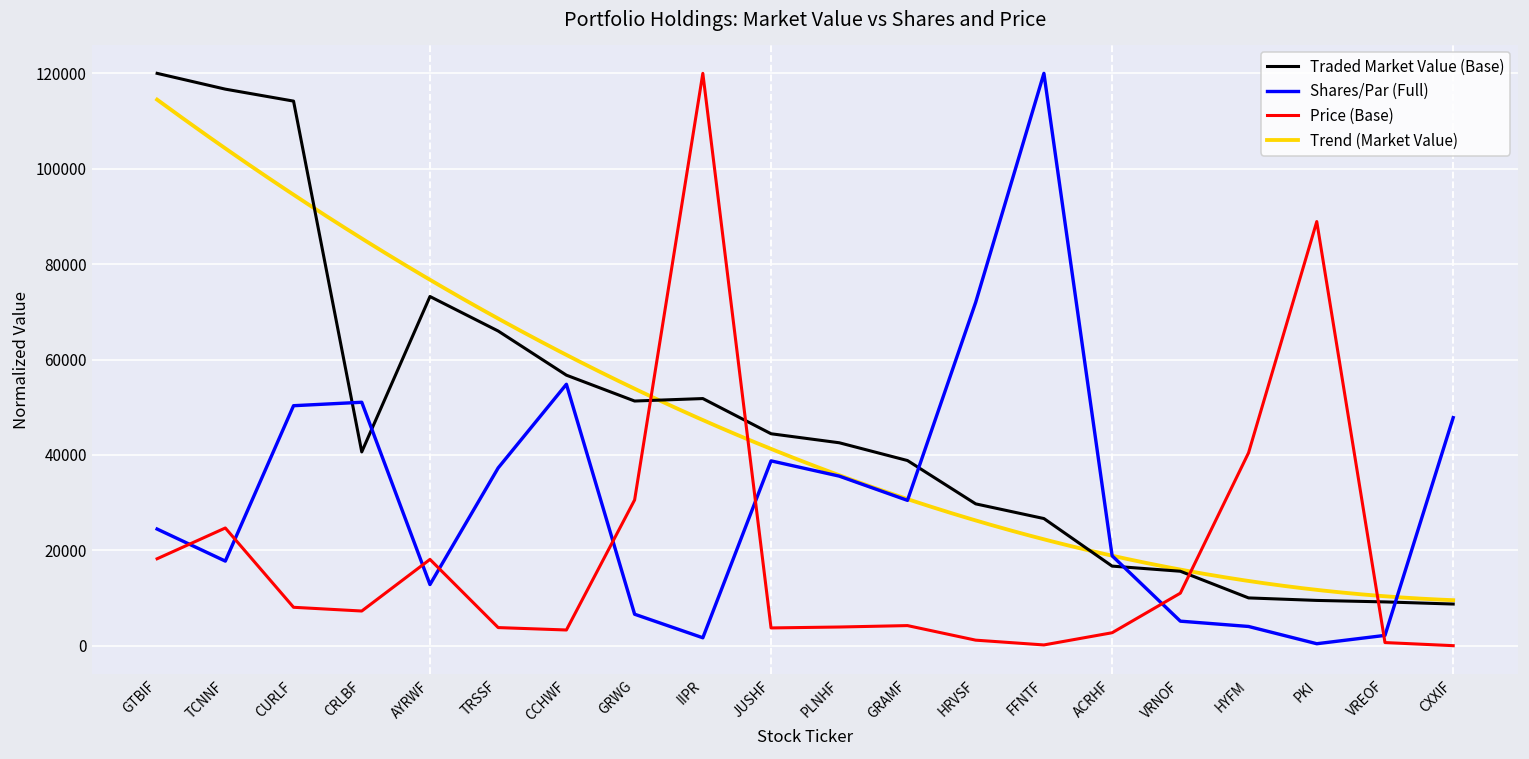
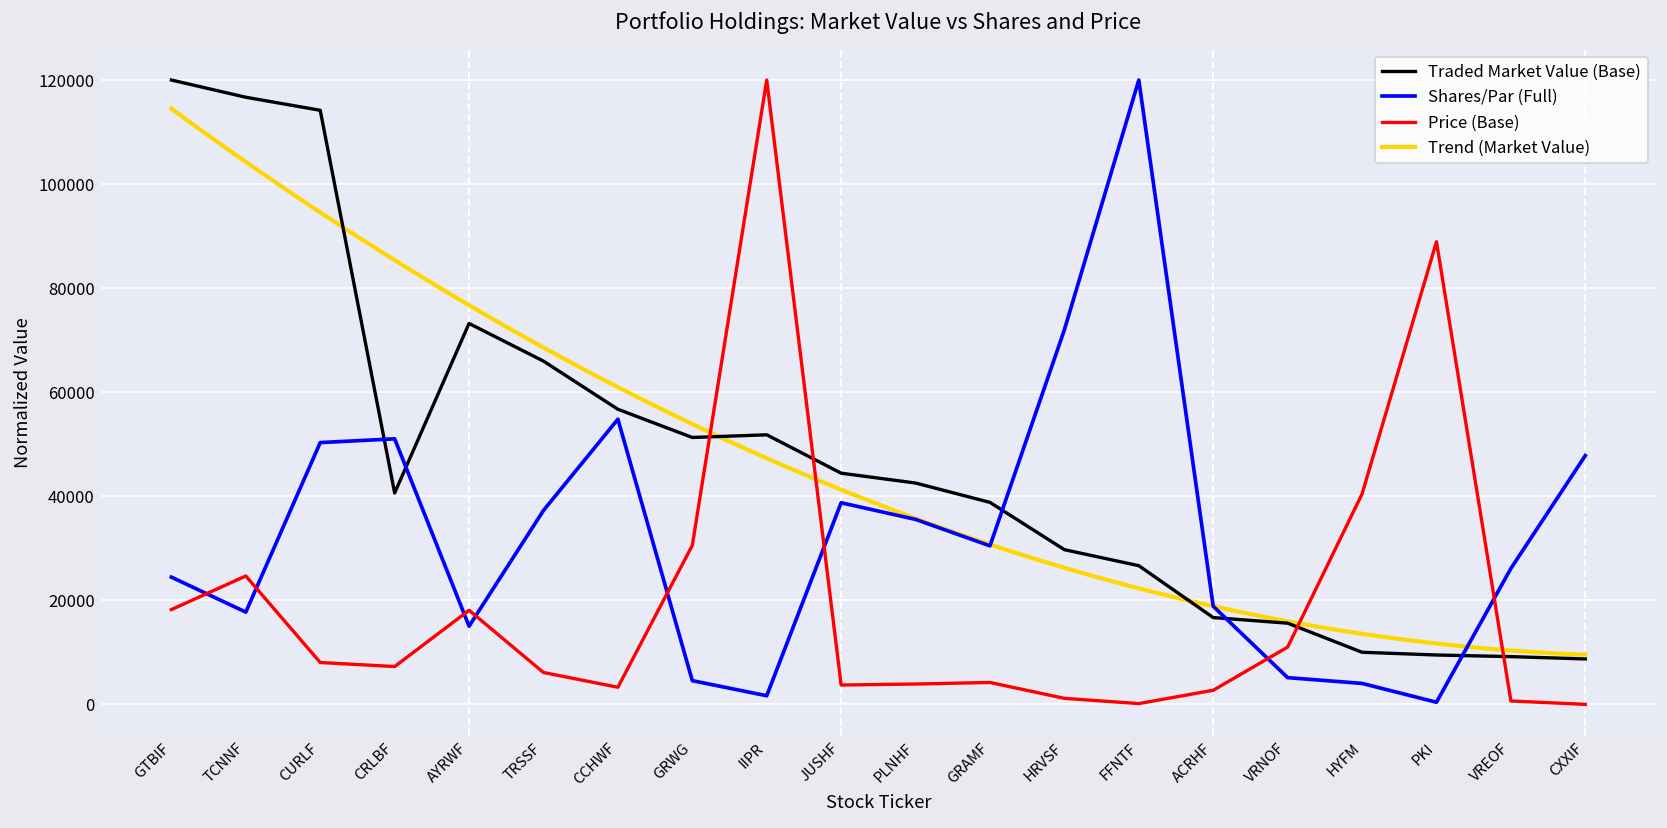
Shares/Par (Full), AYRWF: 13000 -> 15000
Price (Base), TRSSF: 4000 -> 6000
Shares/Par (Full), GRWG: 7000 -> 5000
Shares/Par (Full), VREOF: 2000 -> 26000
